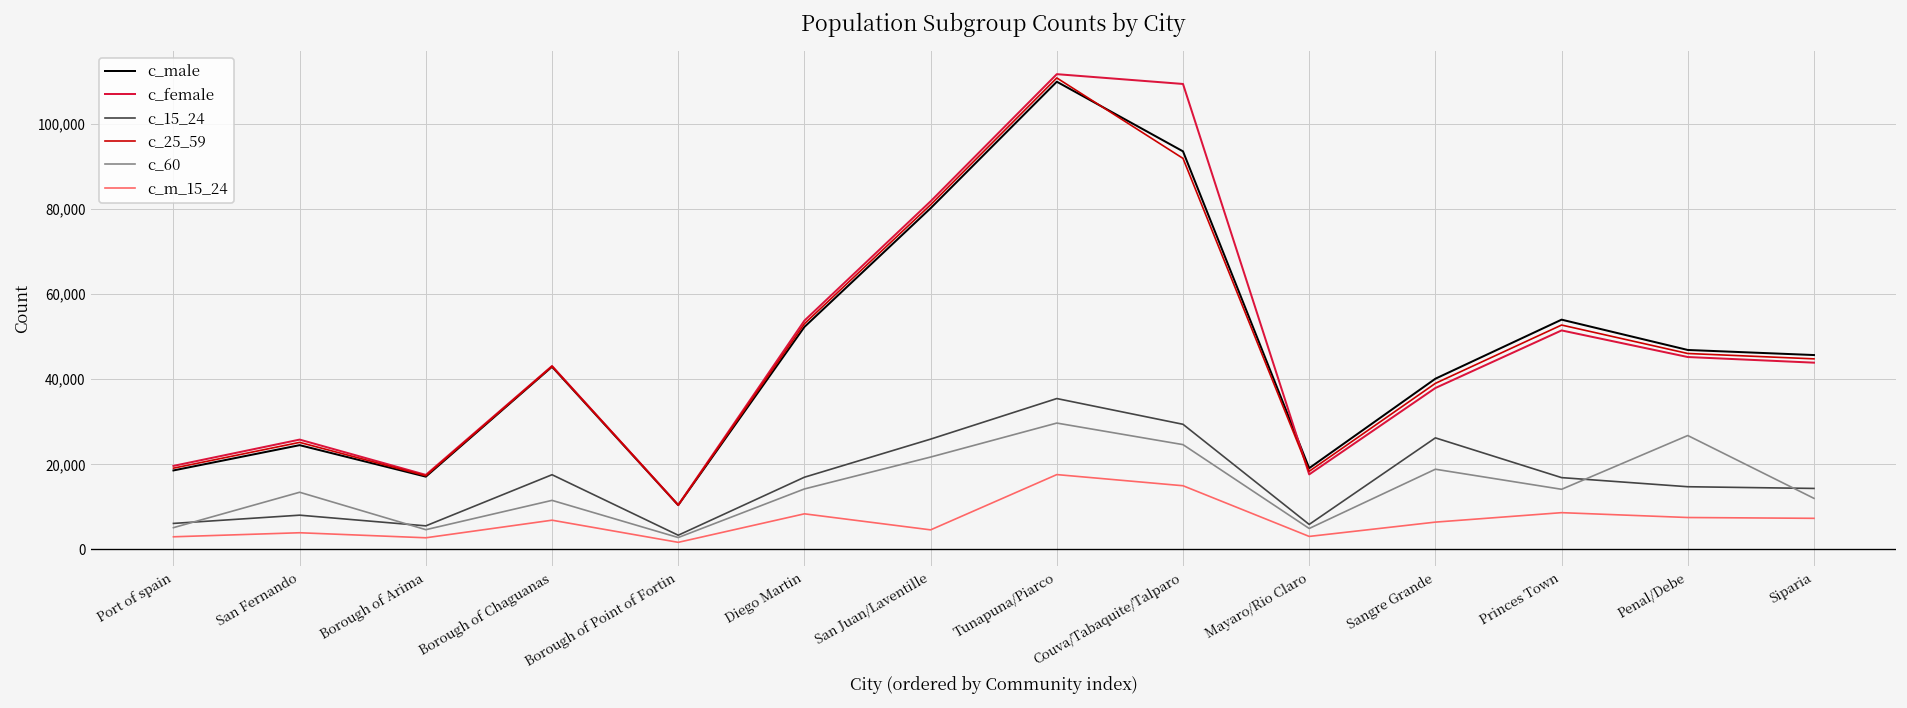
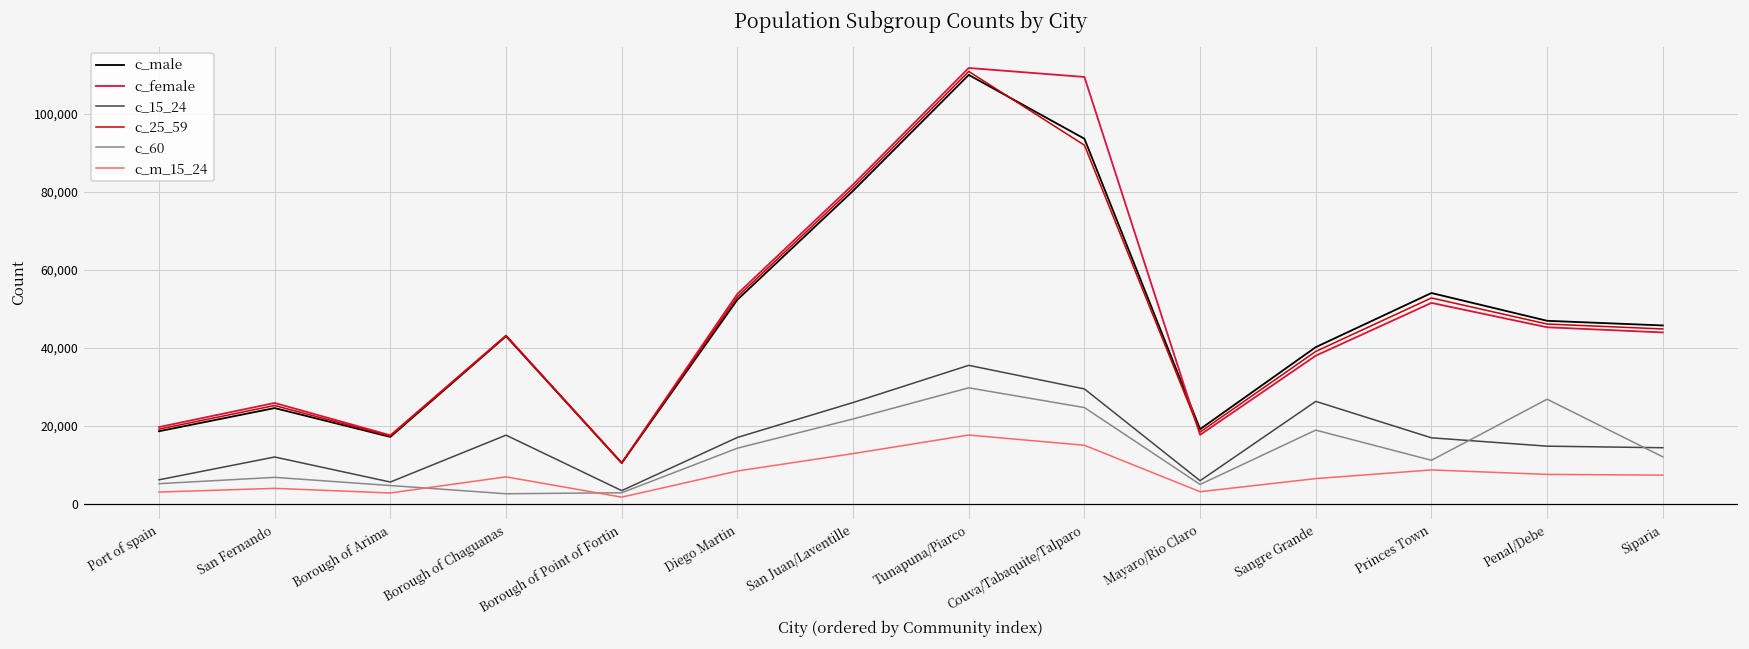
c_15_24, San Fernando: 8,000 -> 12,000
c_60, San Fernando: 13,000 -> 7,000
c_60, Borough of Chaguanas: 12,000 -> 3,000
c_m_15_24, San Juan/Laventille: 5,000 -> 13,000
c_60, Princes Town: 14,000 -> 11,000
